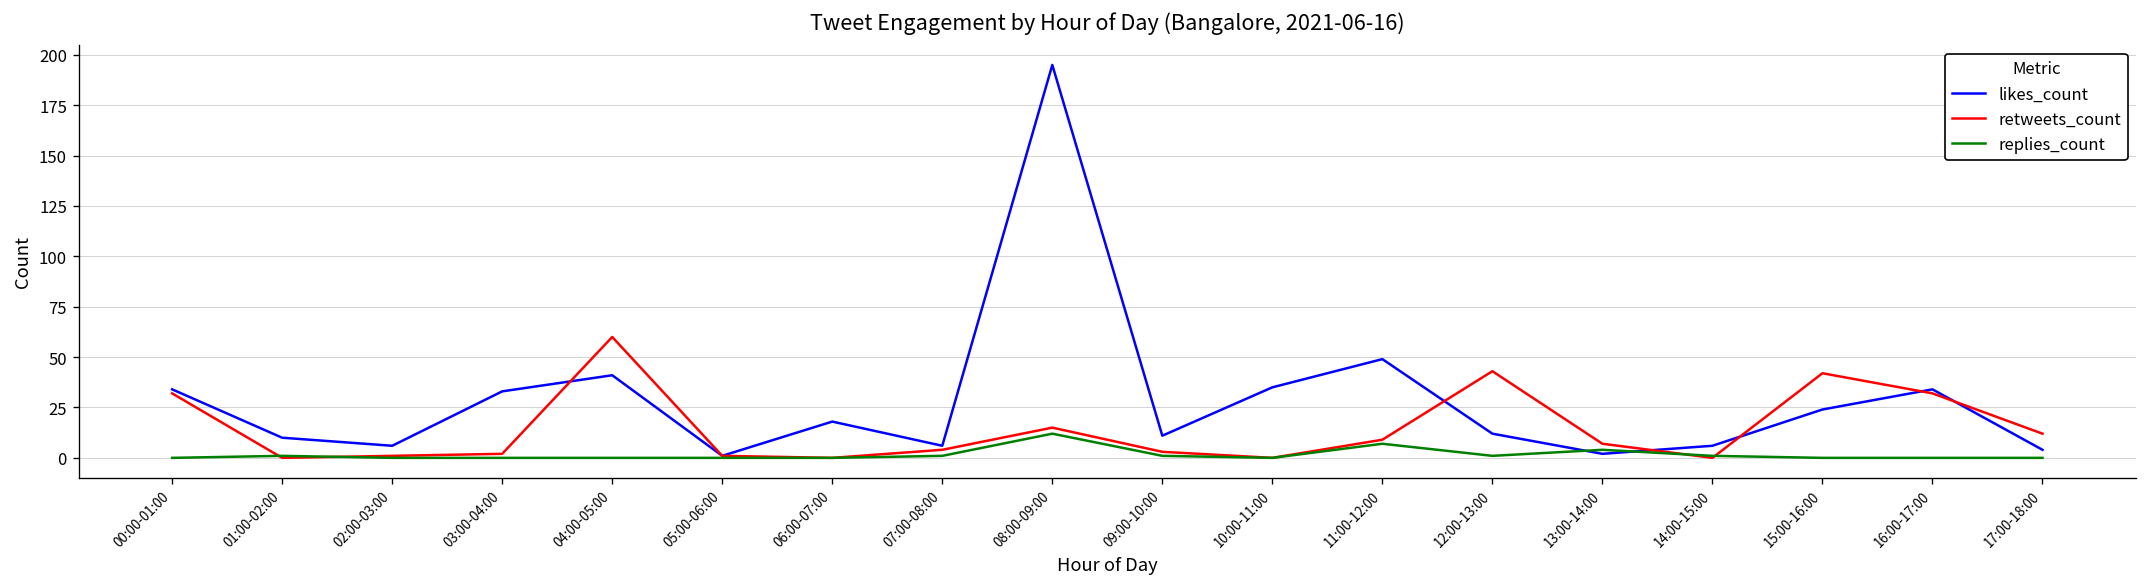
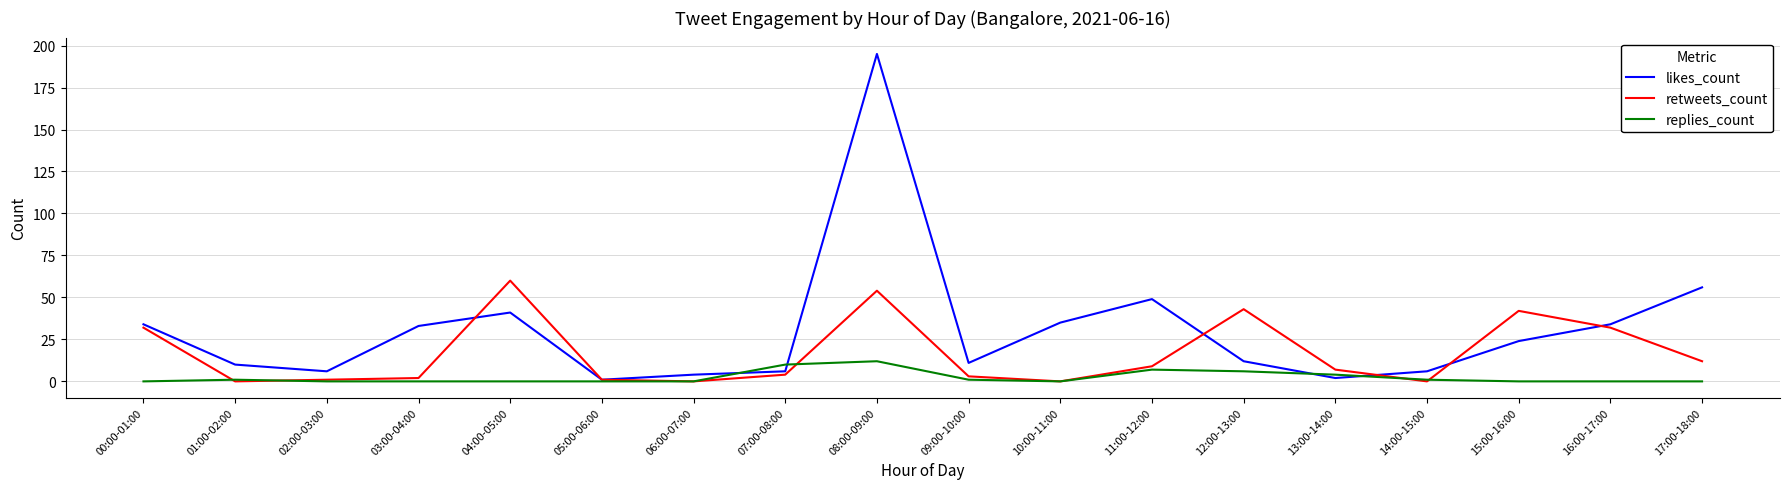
likes_count, 06:00-07:00: 18 -> 4
replies_count, 07:00-08:00: 1 -> 10
retweets_count, 08:00-09:00: 15 -> 54
replies_count, 12:00-13:00: 1 -> 6
likes_count, 17:00-18:00: 4 -> 56
